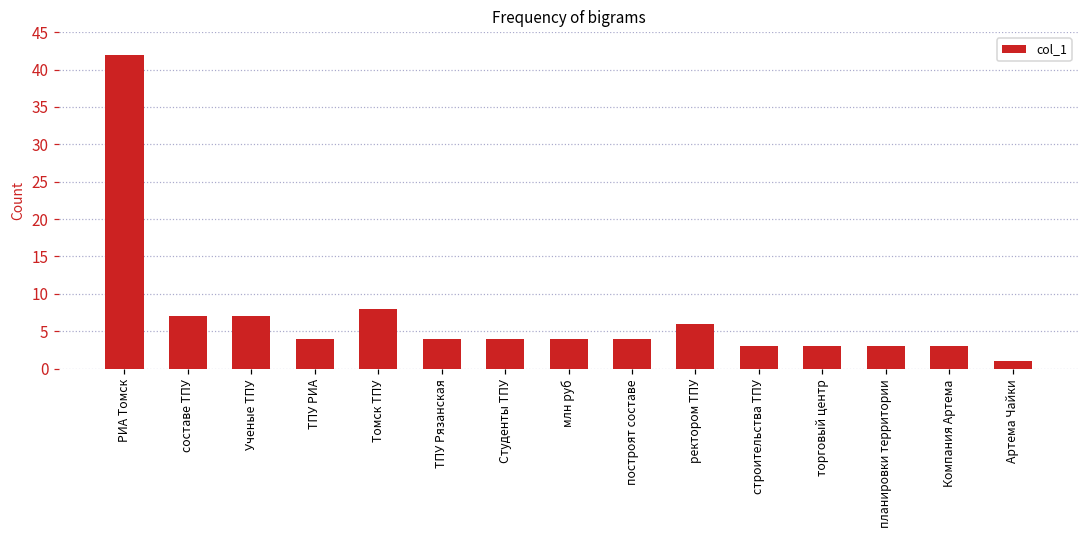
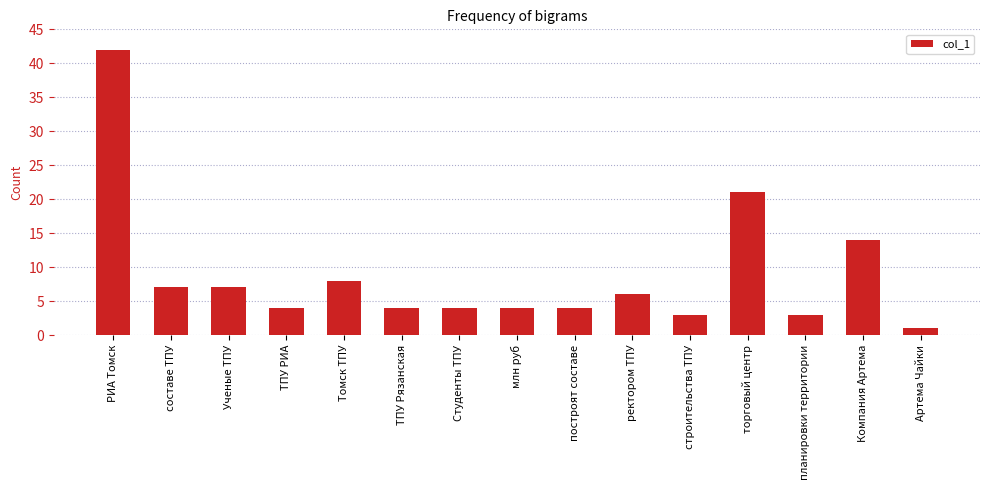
торговый центр: 3 -> 21
Компания Артема: 3 -> 14
